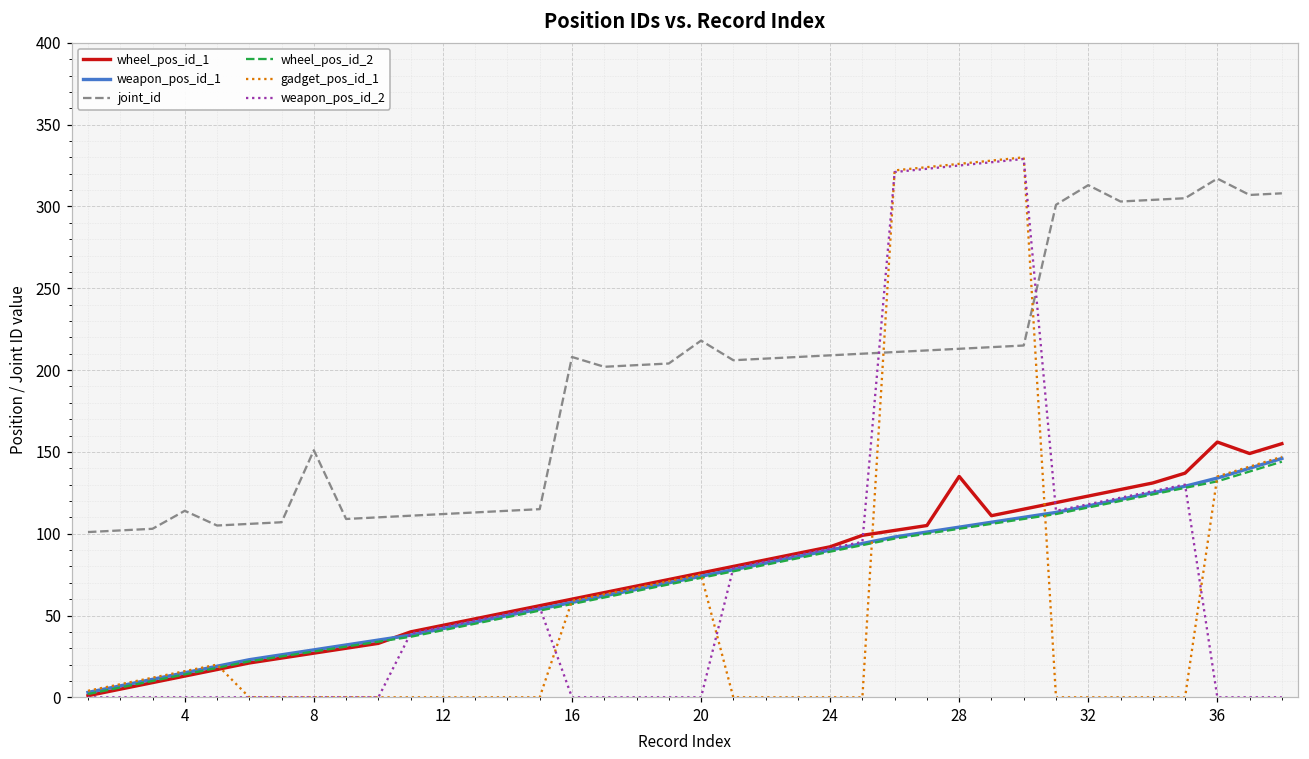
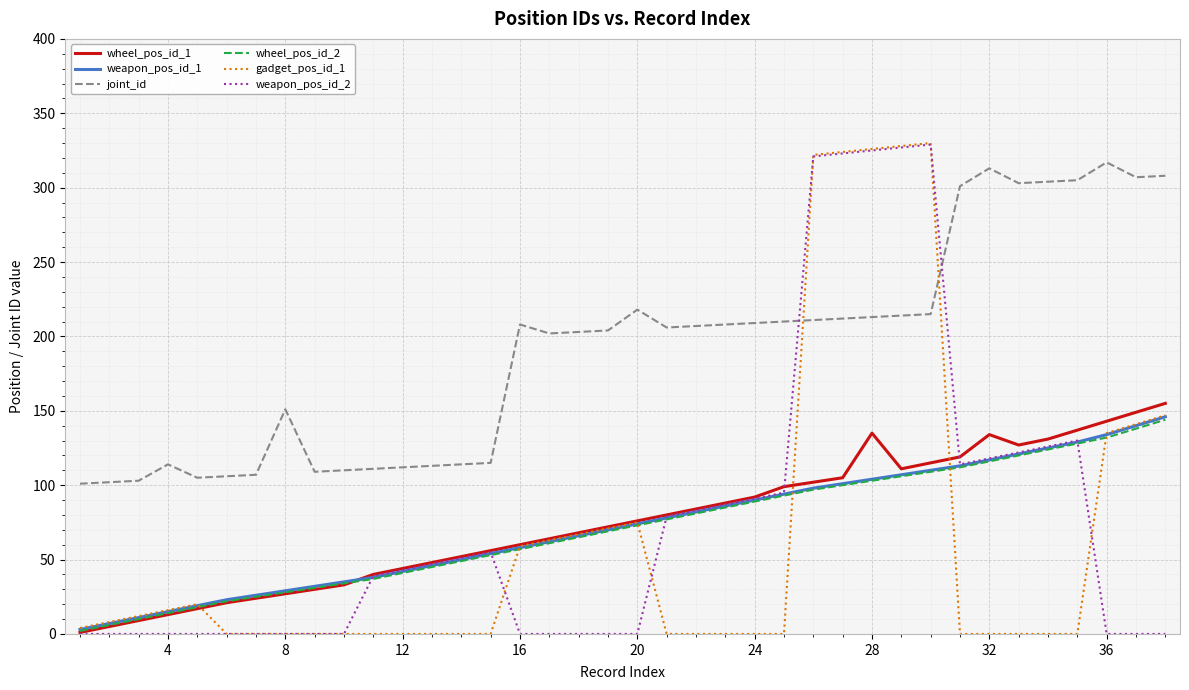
wheel_pos_id_1, 32: 123 -> 134
wheel_pos_id_1, 36: 156 -> 143
